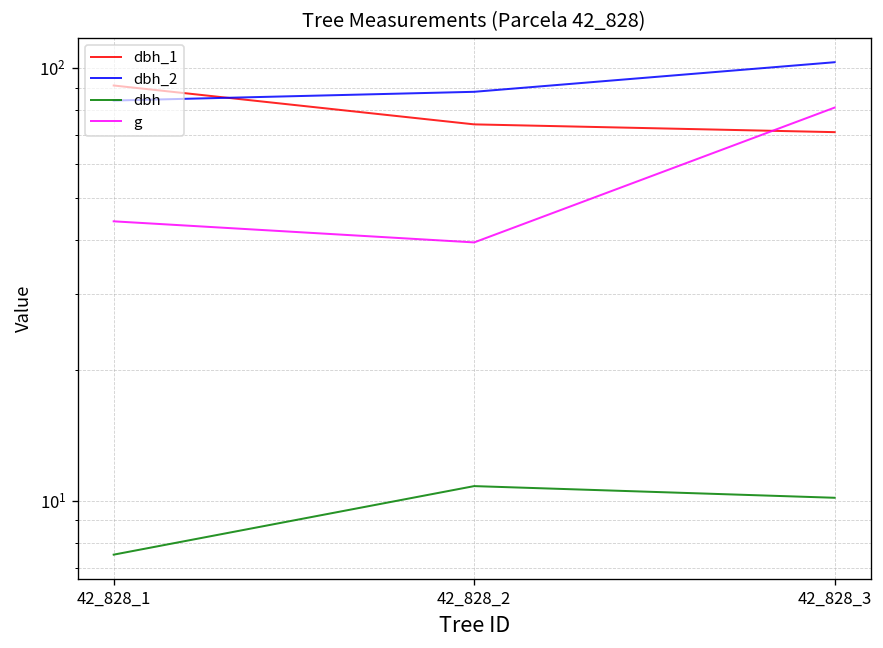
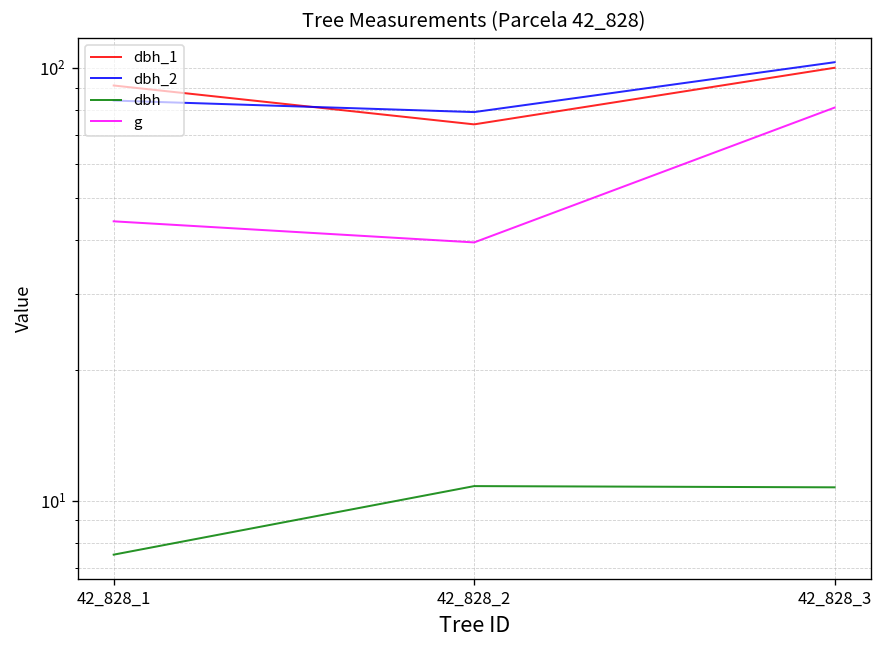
dbh_2, 42_828_2: 88 -> 79
dbh_1, 42_828_3: 71 -> 100
dbh, 42_828_3: 10.2 -> 10.7
